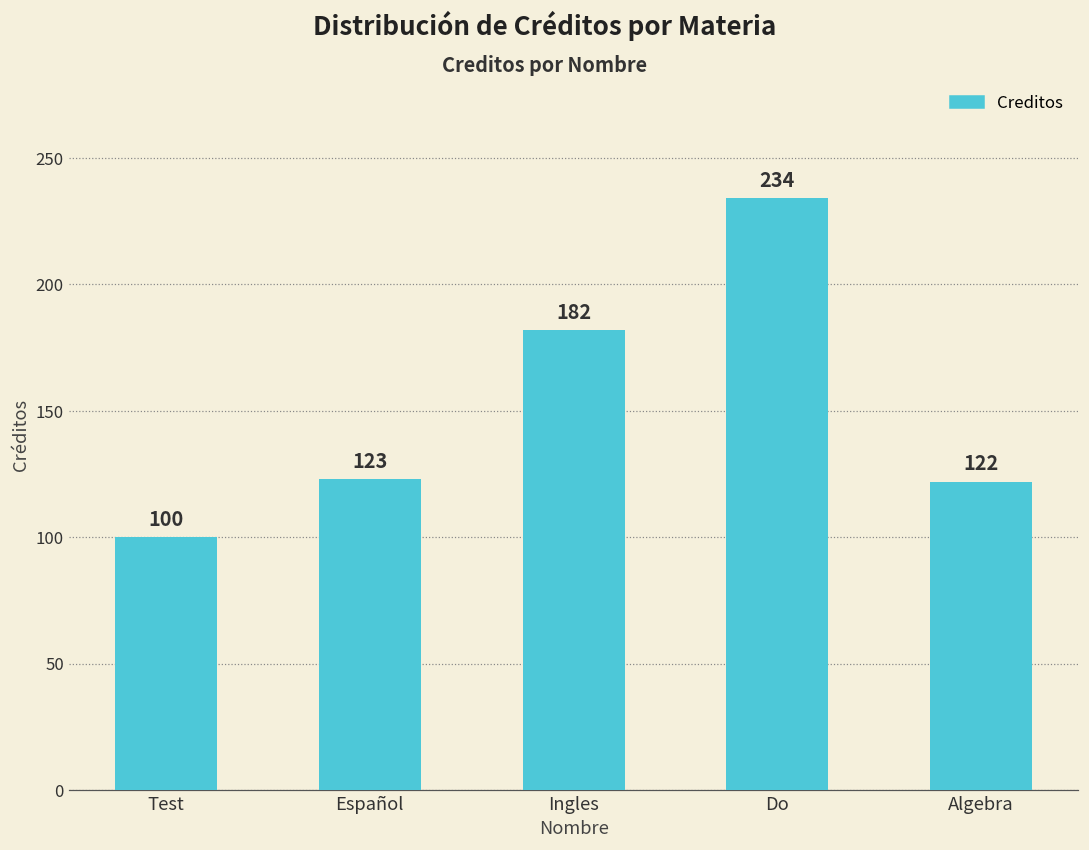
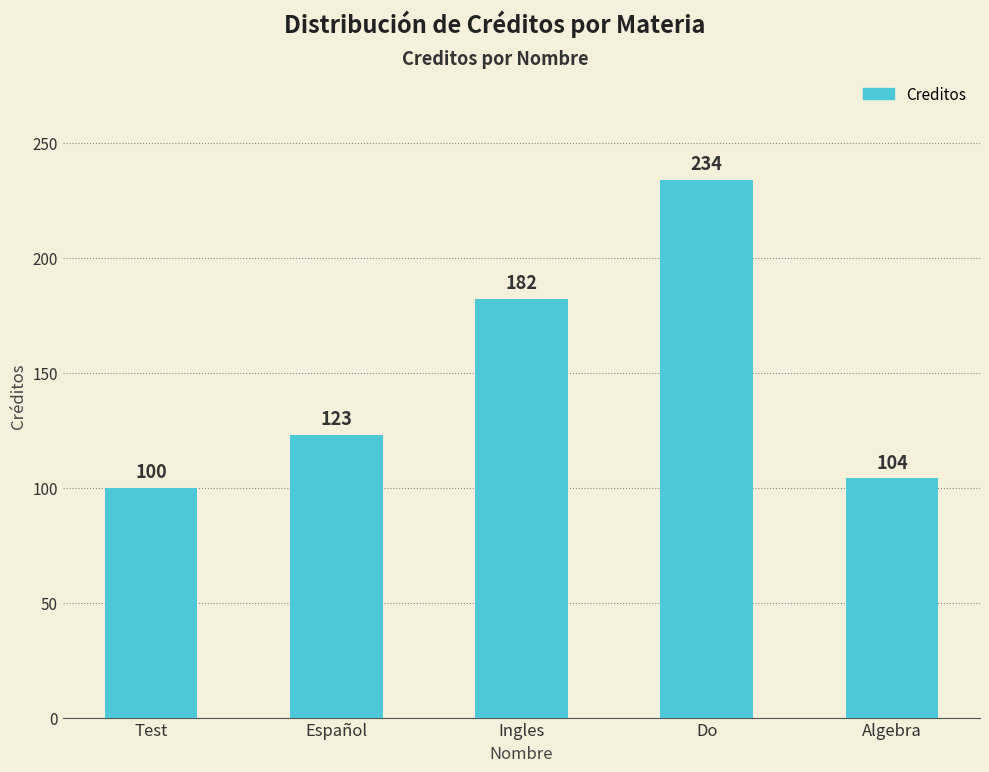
Algebra: 122 -> 104
